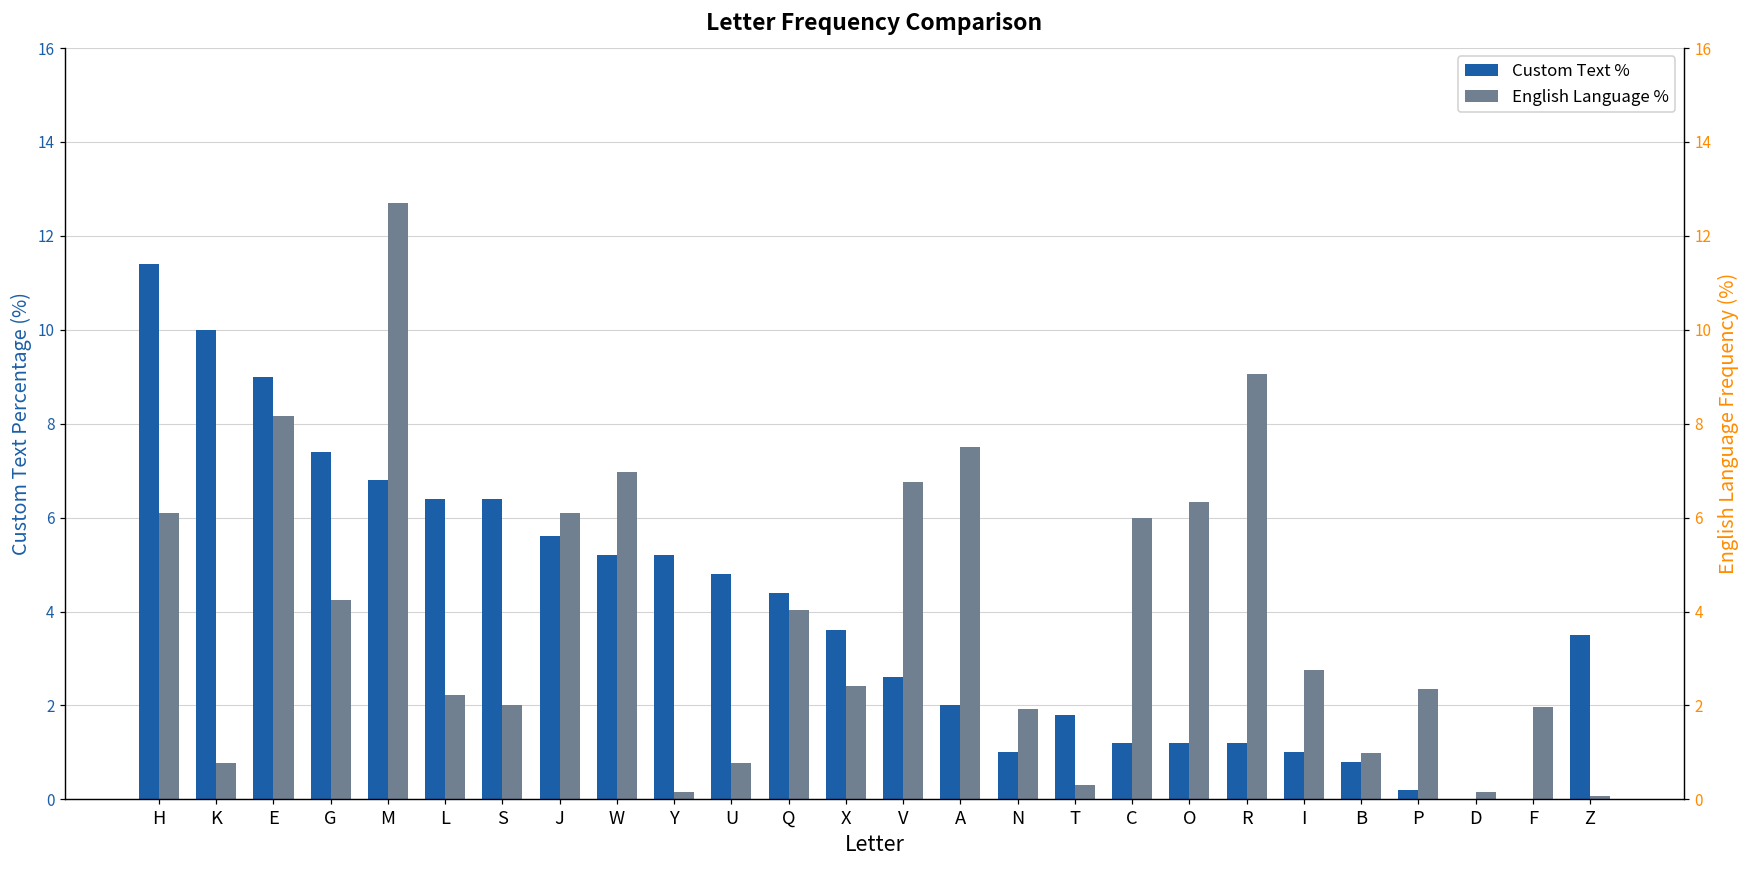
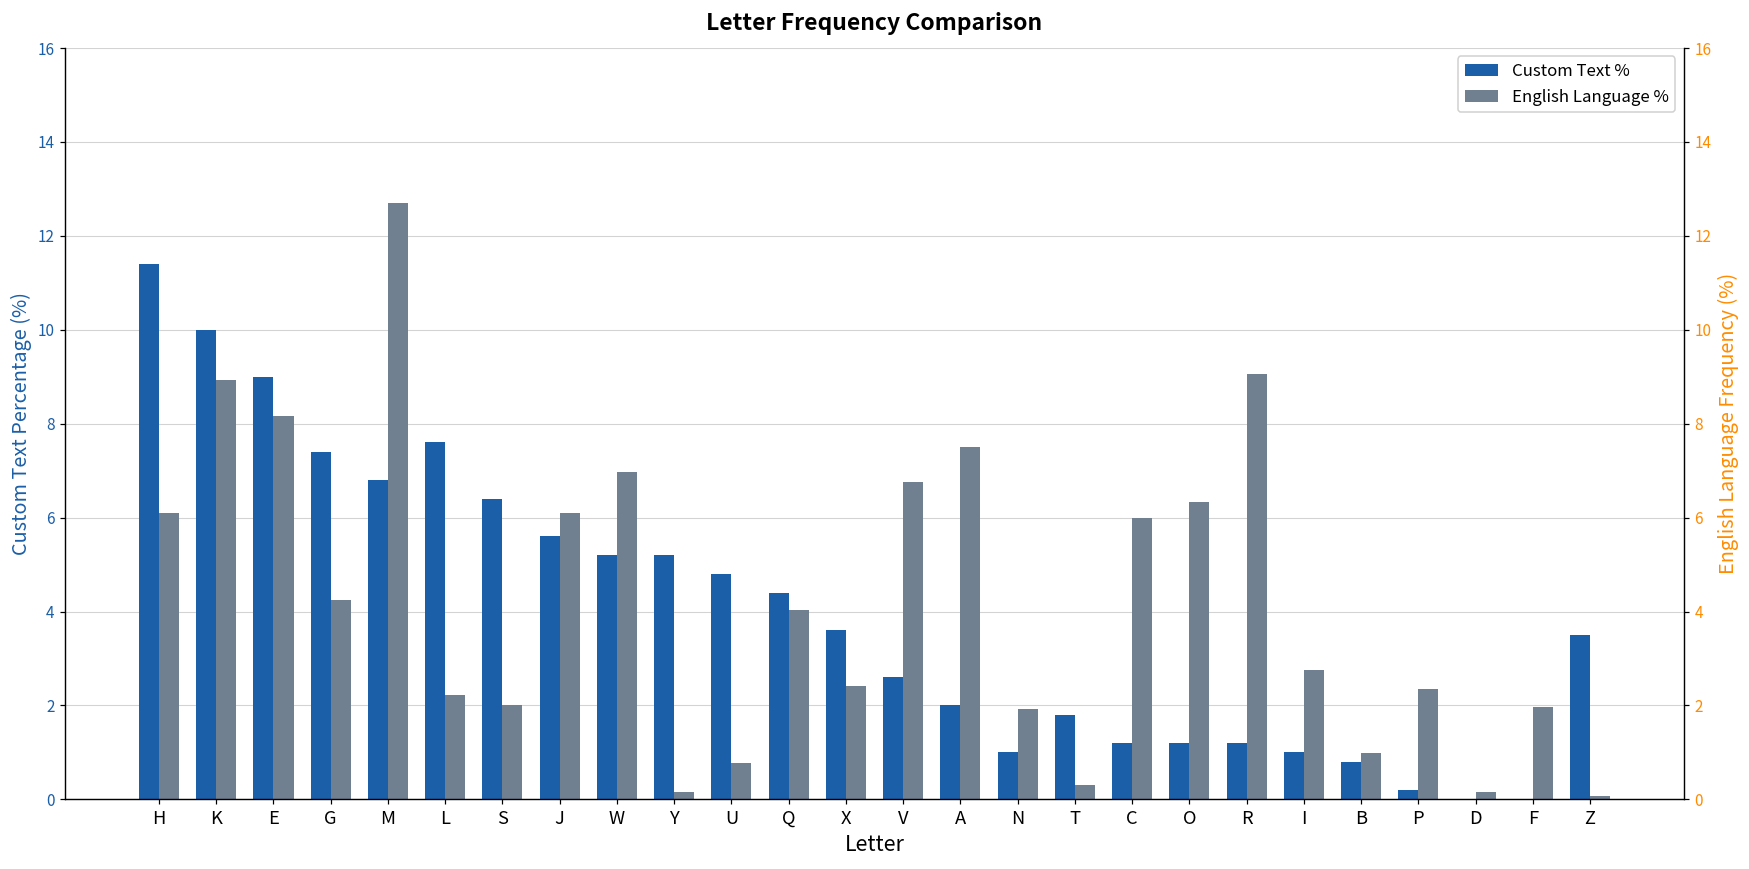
English Language %, K: 0.8 -> 8.9
Custom Text %, L: 6.4 -> 7.6
